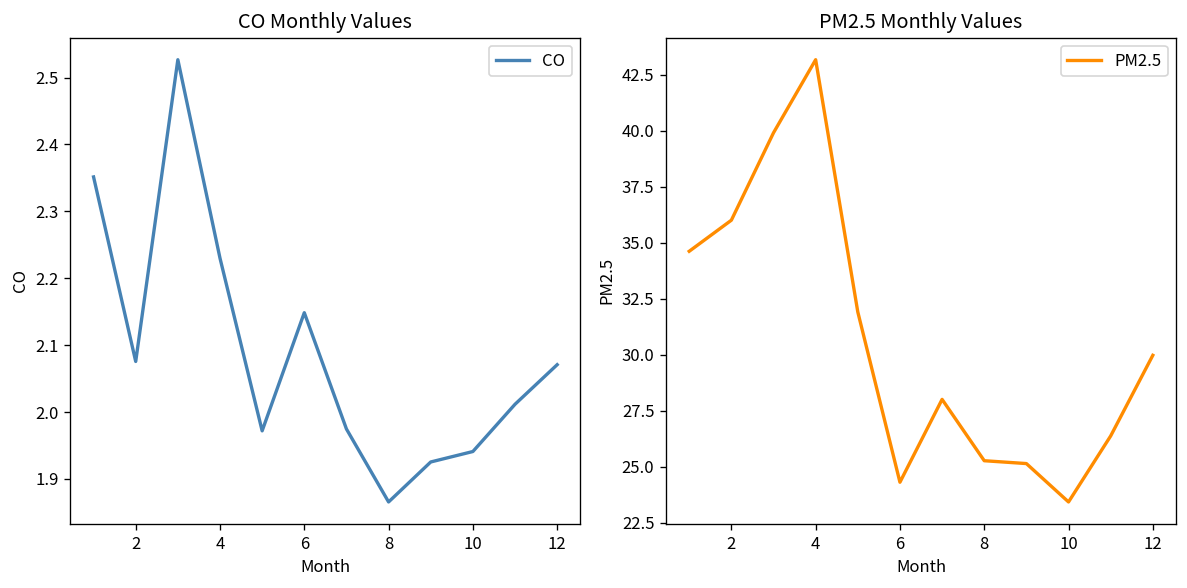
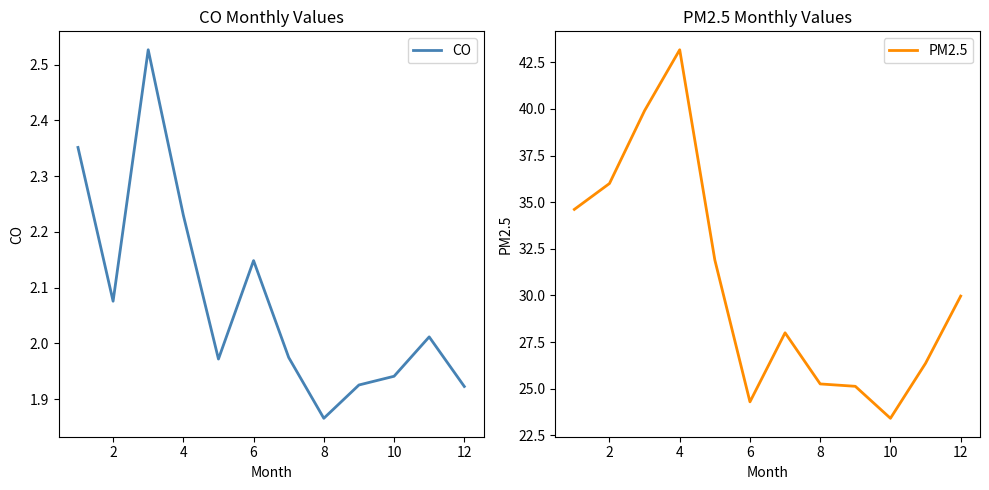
CO Monthly Values, 12: 2.07 -> 1.92
